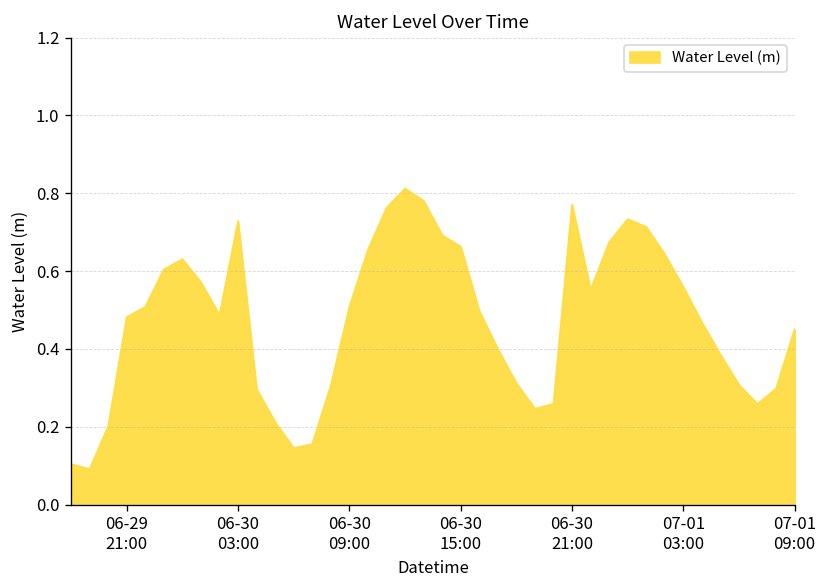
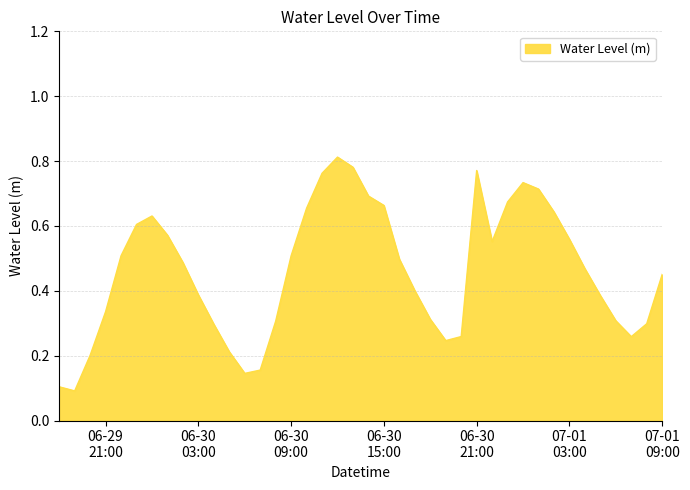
06-29 21:00: 0.48 -> 0.34
06-30 03:00: 0.73 -> 0.39
